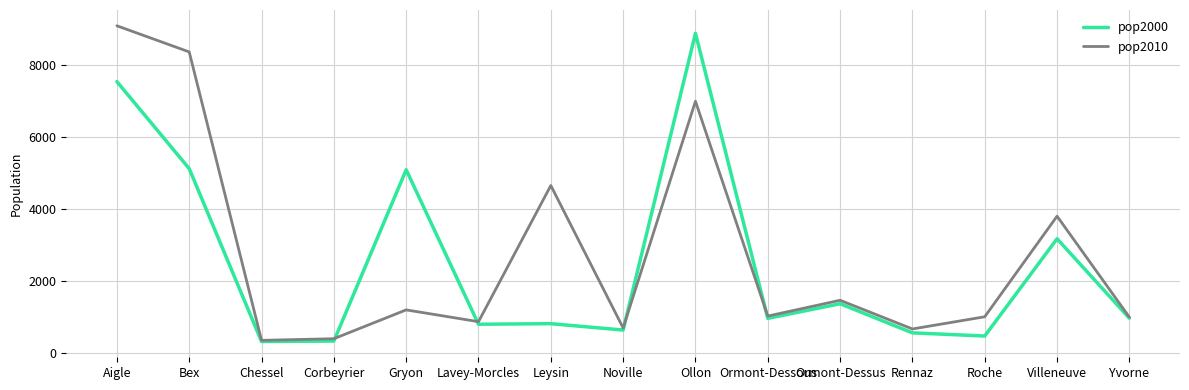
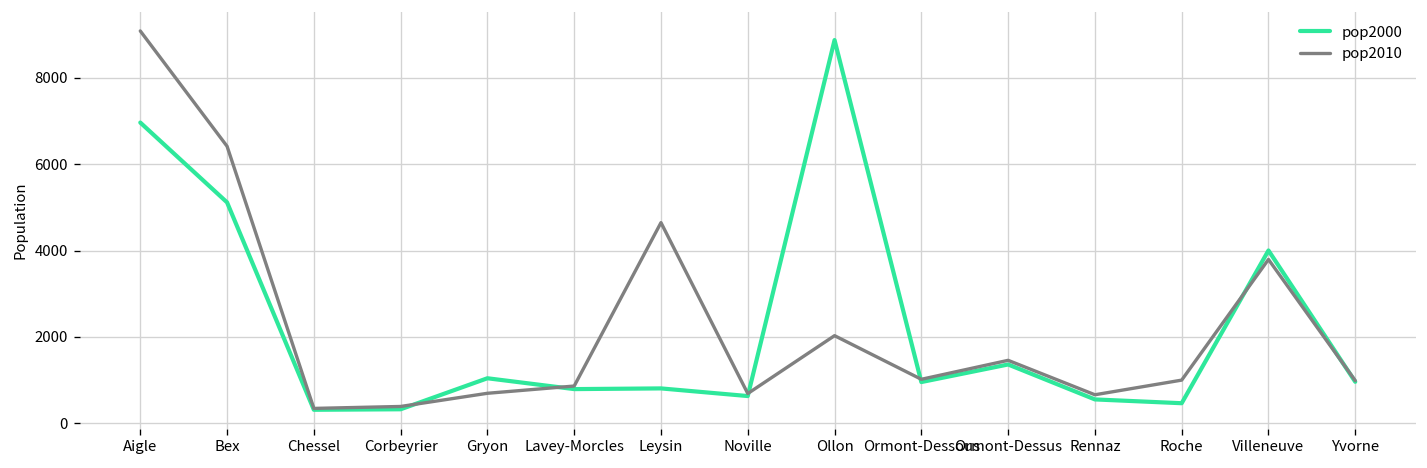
pop2000, Aigle: 7500 -> 7000
pop2010, Bex: 8400 -> 6400
pop2000, Gryon: 5100 -> 1000
pop2010, Gryon: 1200 -> 700
pop2010, Ollon: 7000 -> 2000
pop2000, Villeneuve: 3200 -> 4000
